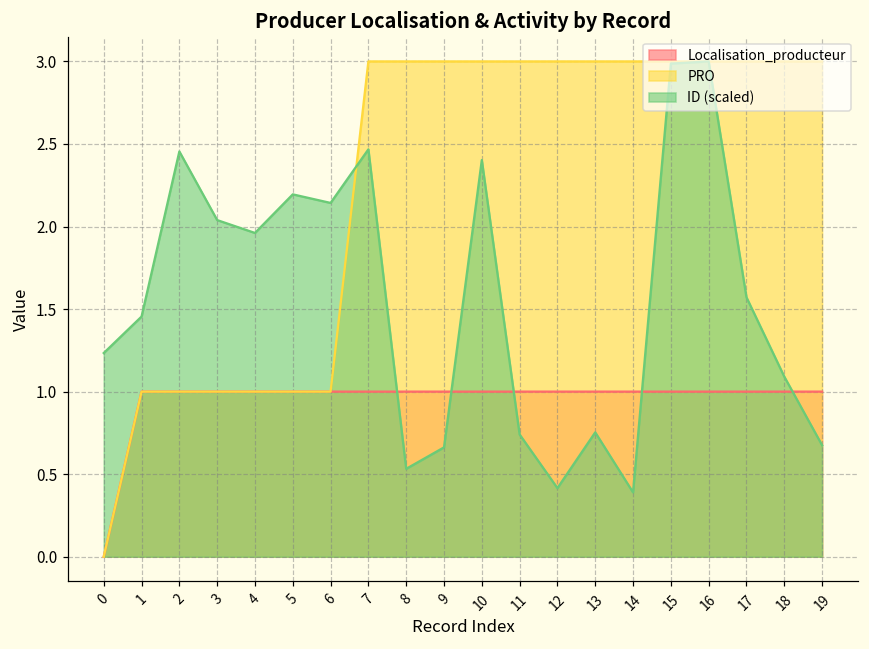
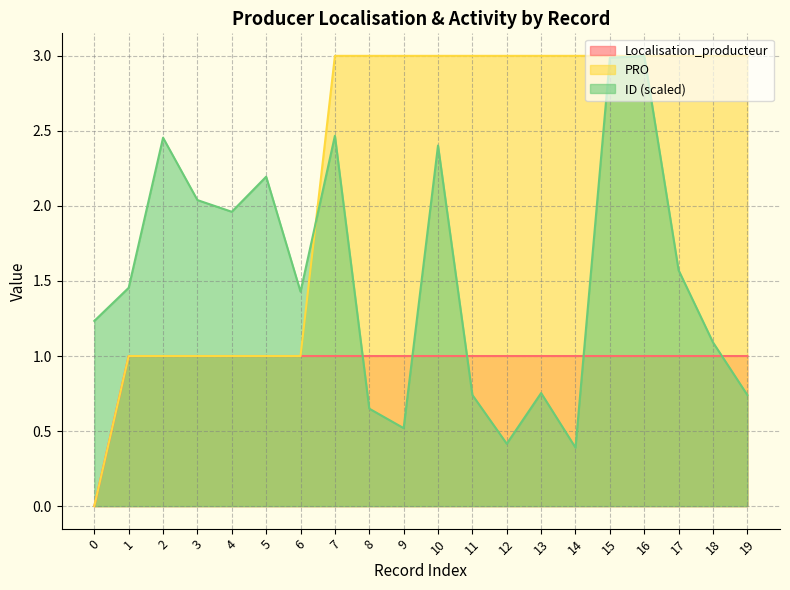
ID (scaled), 6: 2.14 -> 1.43
ID (scaled), 8: 0.53 -> 0.65
ID (scaled), 9: 0.66 -> 0.52
ID (scaled), 19: 0.68 -> 0.74
